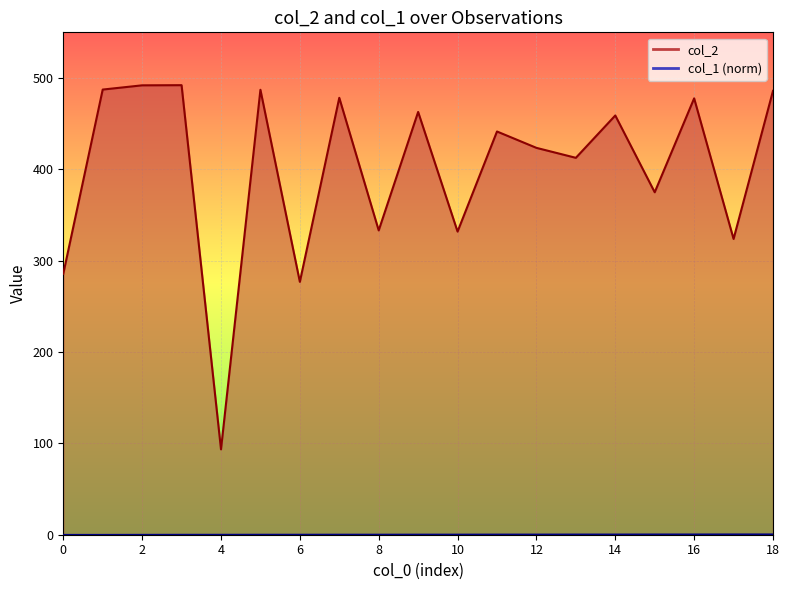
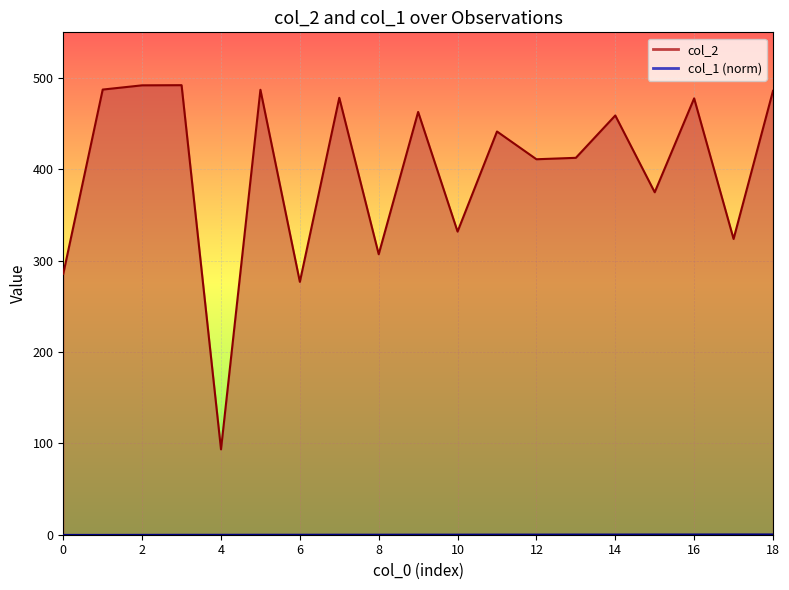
col_2, 8: 330 -> 310
col_2, 12: 420 -> 410
